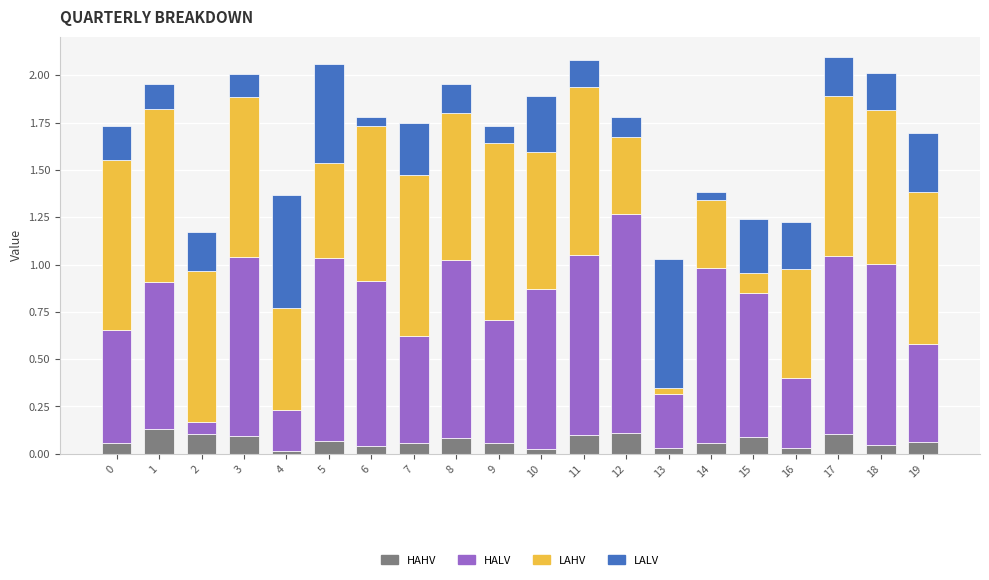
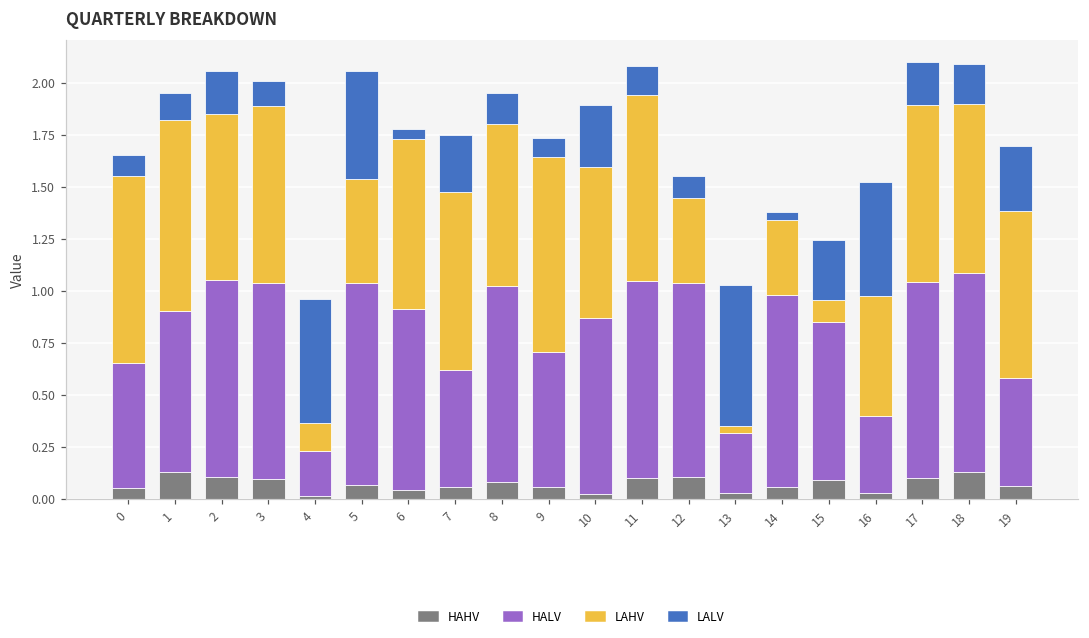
LALV, 0: 0.18 -> 0.10
HALV, 2: 0.07 -> 0.95
LAHV, 4: 0.54 -> 0.13
HALV, 12: 1.16 -> 0.93
LALV, 16: 0.25 -> 0.55
HAHV, 18: 0.05 -> 0.13
